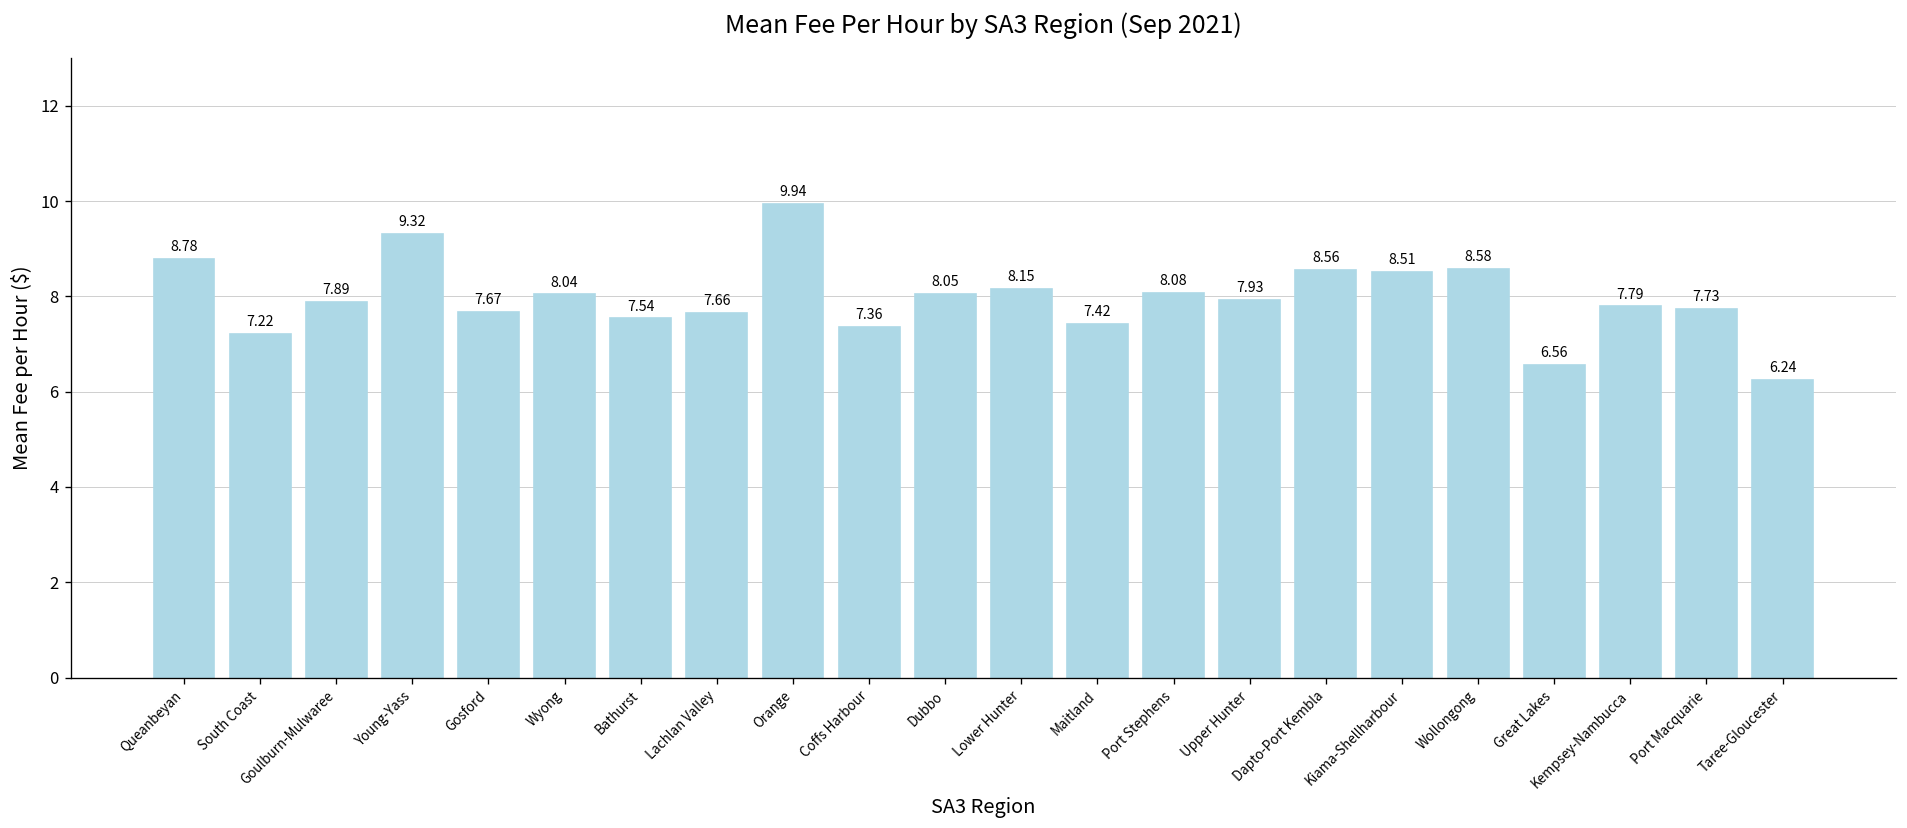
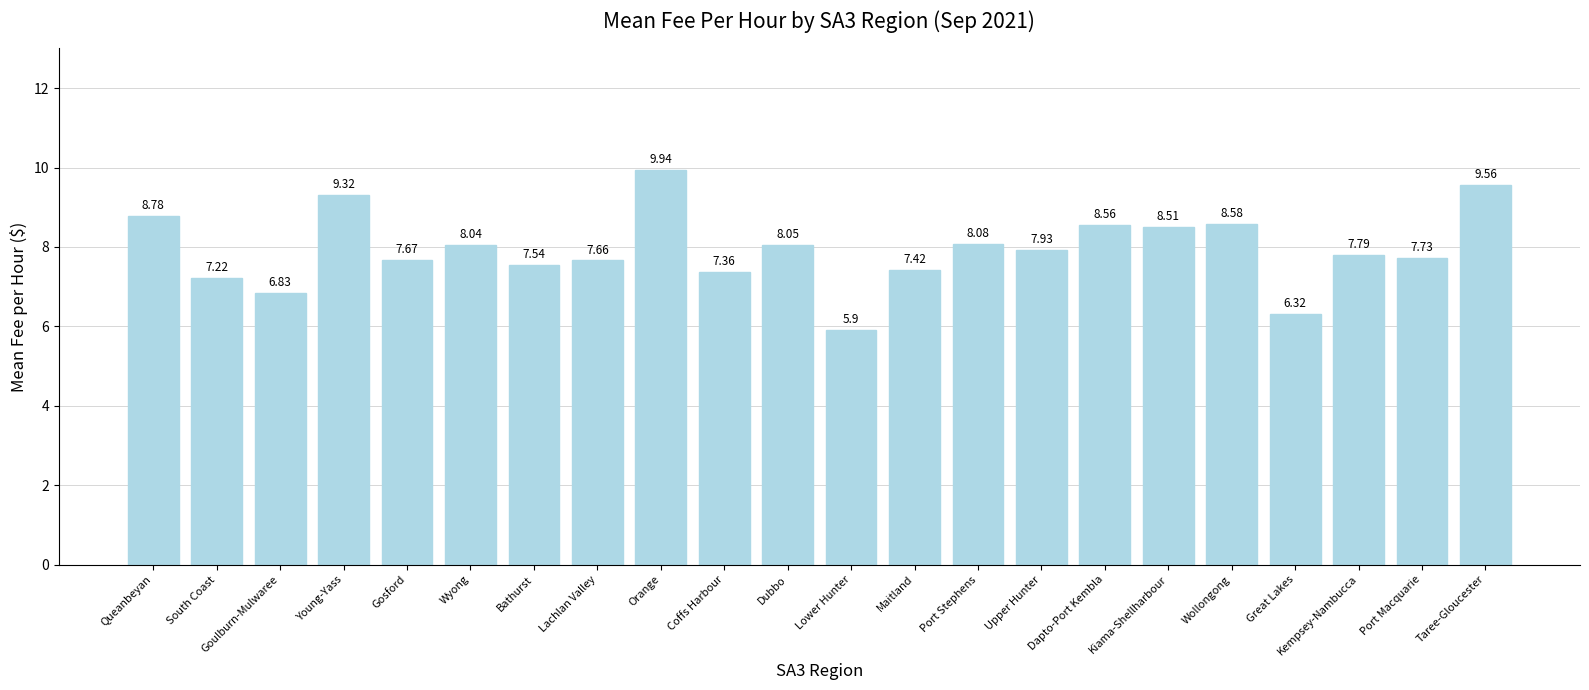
Goulburn-Mulwaree: 7.89 -> 6.83
Lower Hunter: 8.15 -> 5.9
Great Lakes: 6.56 -> 6.32
Taree-Gloucester: 6.24 -> 9.56
